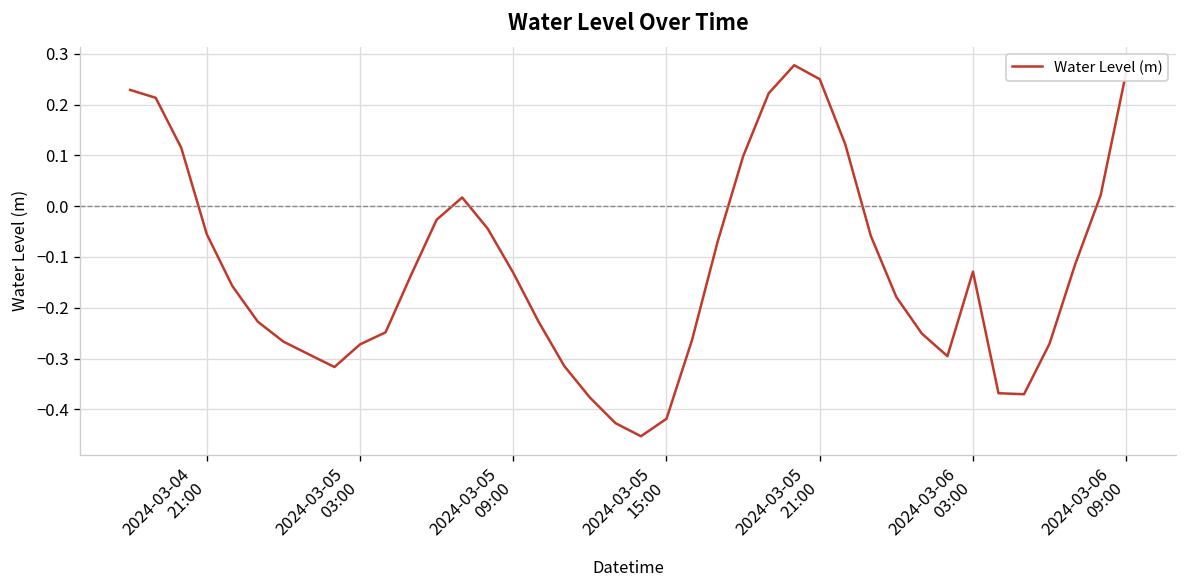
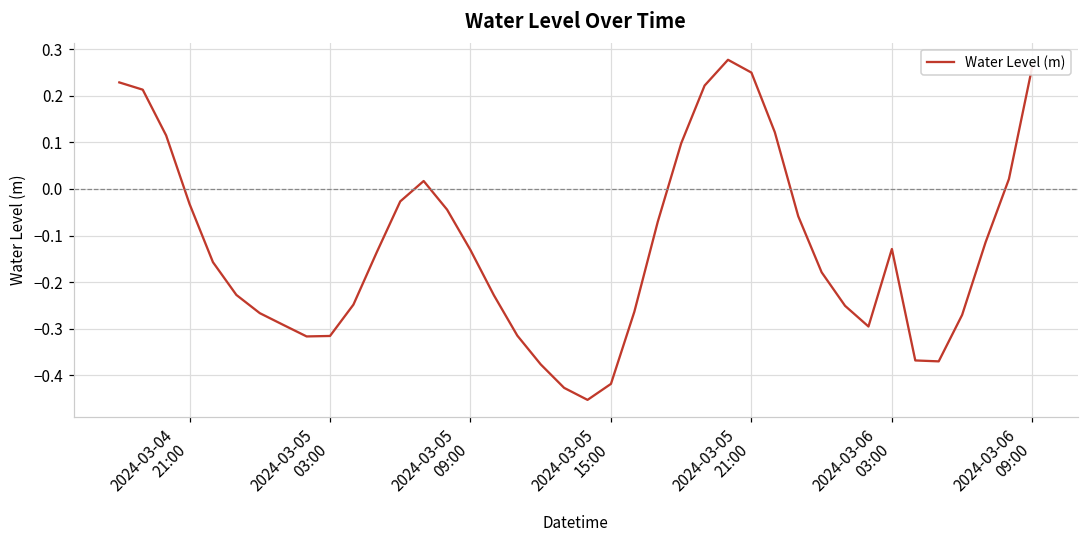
2024-03-04 21:00: -0.06 -> -0.03
2024-03-05 03:00: -0.27 -> -0.32
